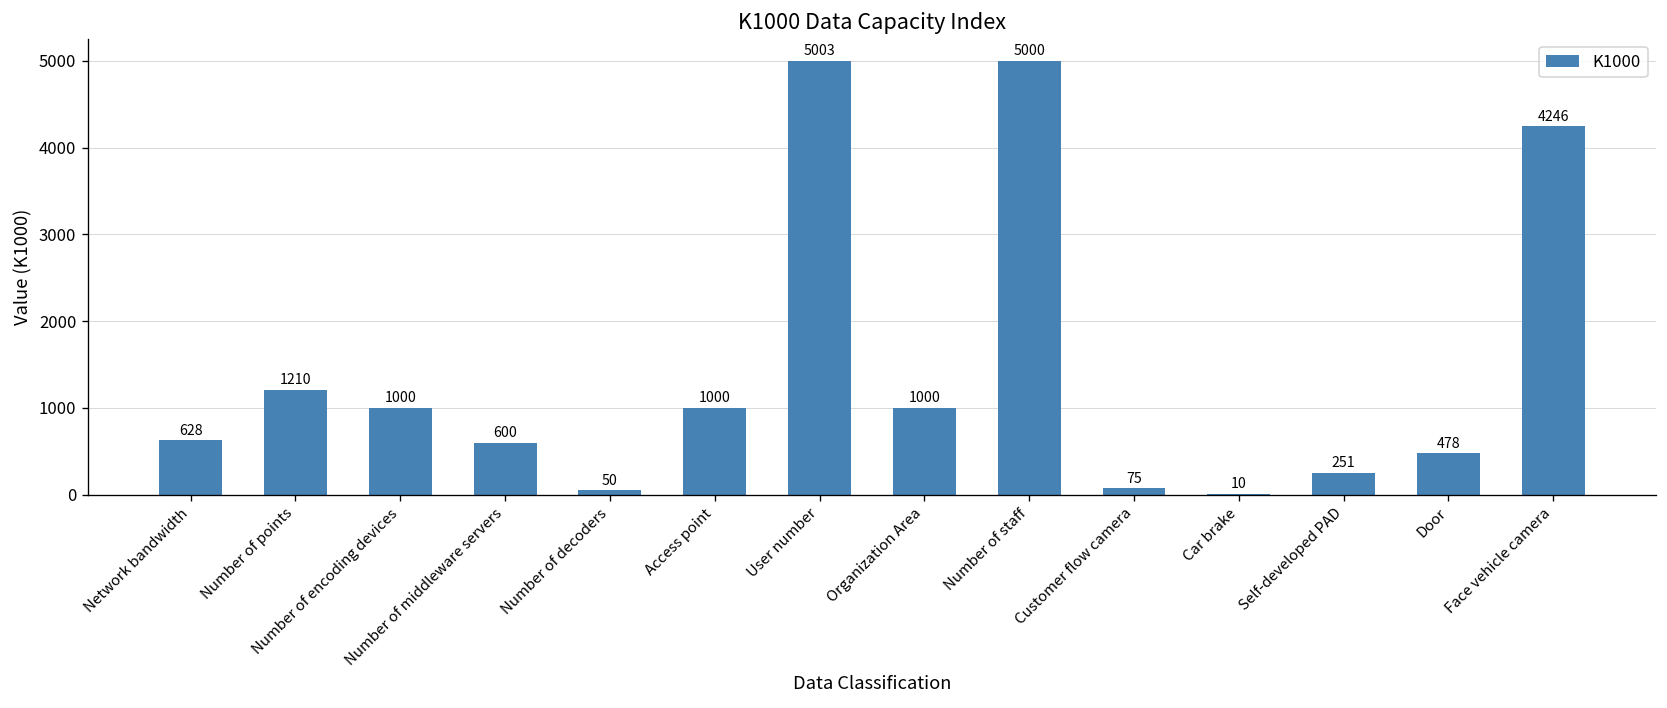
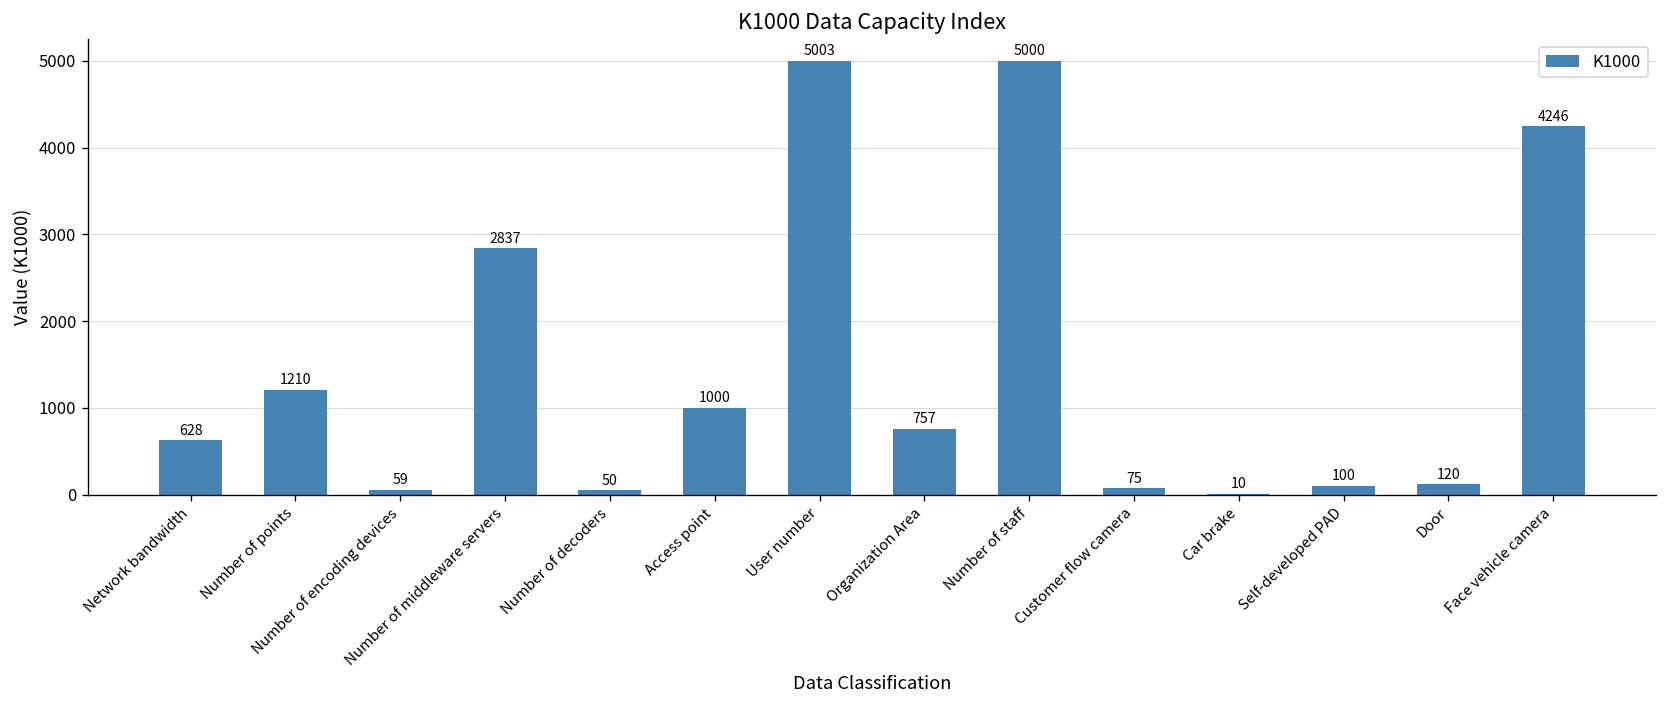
Number of encoding devices: 1000 -> 59
Number of middleware servers: 600 -> 2837
Organization Area: 1000 -> 757
Self-developed PAD: 251 -> 100
Door: 478 -> 120
